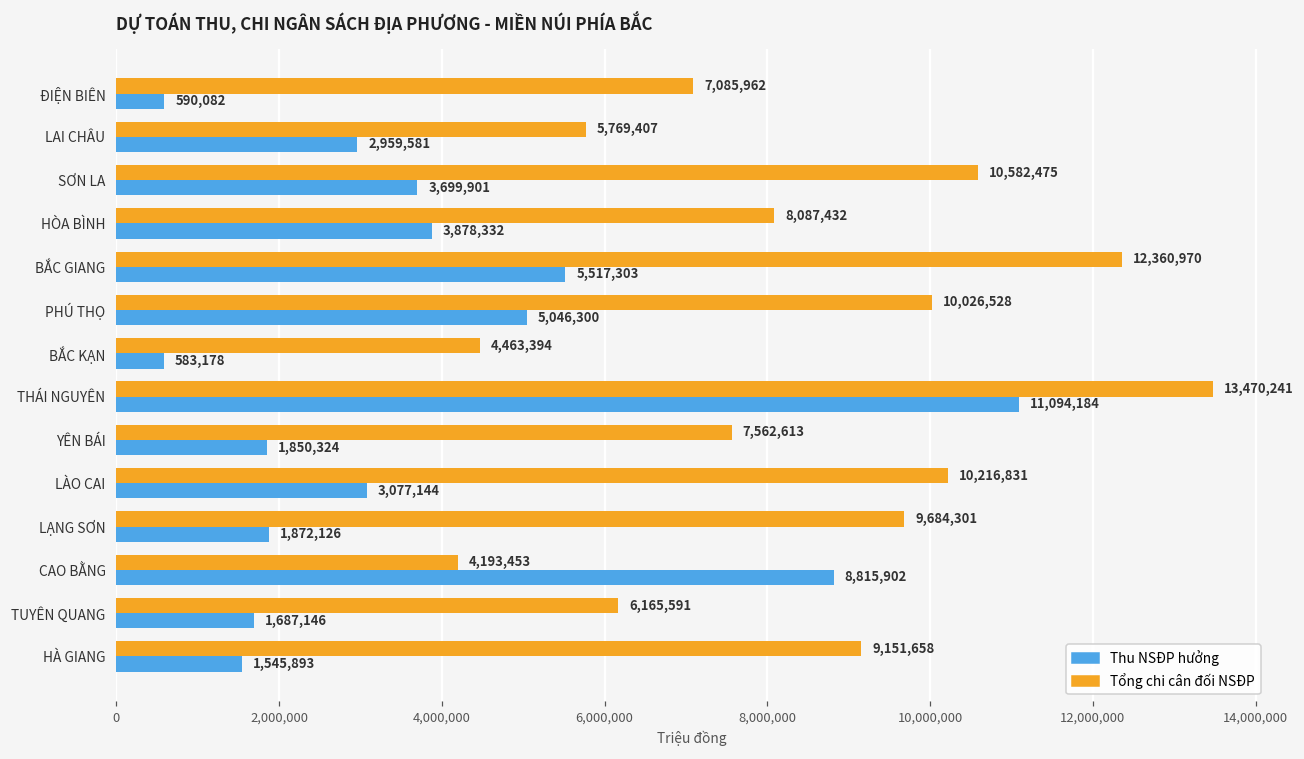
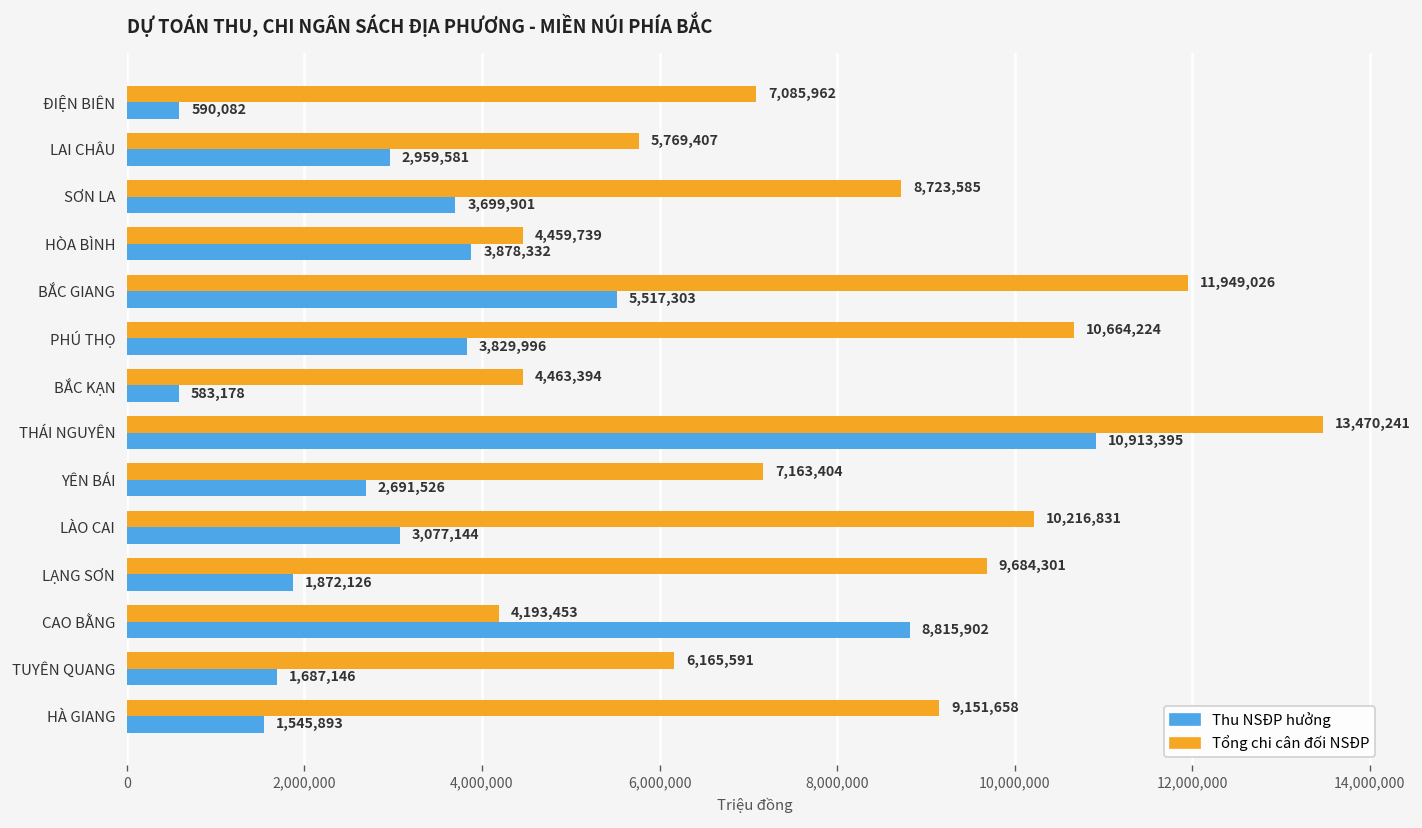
Tổng chi cân đối NSĐP, SƠN LA: 10,582,475 -> 8,723,585
Tổng chi cân đối NSĐP, HÒA BÌNH: 8,087,432 -> 4,459,739
Tổng chi cân đối NSĐP, BẮC GIANG: 12,360,970 -> 11,949,026
Tổng chi cân đối NSĐP, PHÚ THỌ: 10,026,528 -> 10,664,224
Thu NSĐP hưởng, PHÚ THỌ: 5,046,300 -> 3,829,996
Thu NSĐP hưởng, THÁI NGUYÊN: 11,094,184 -> 10,913,395
Tổng chi cân đối NSĐP, YÊN BÁI: 7,562,613 -> 7,163,404
Thu NSĐP hưởng, YÊN BÁI: 1,850,324 -> 2,691,526
